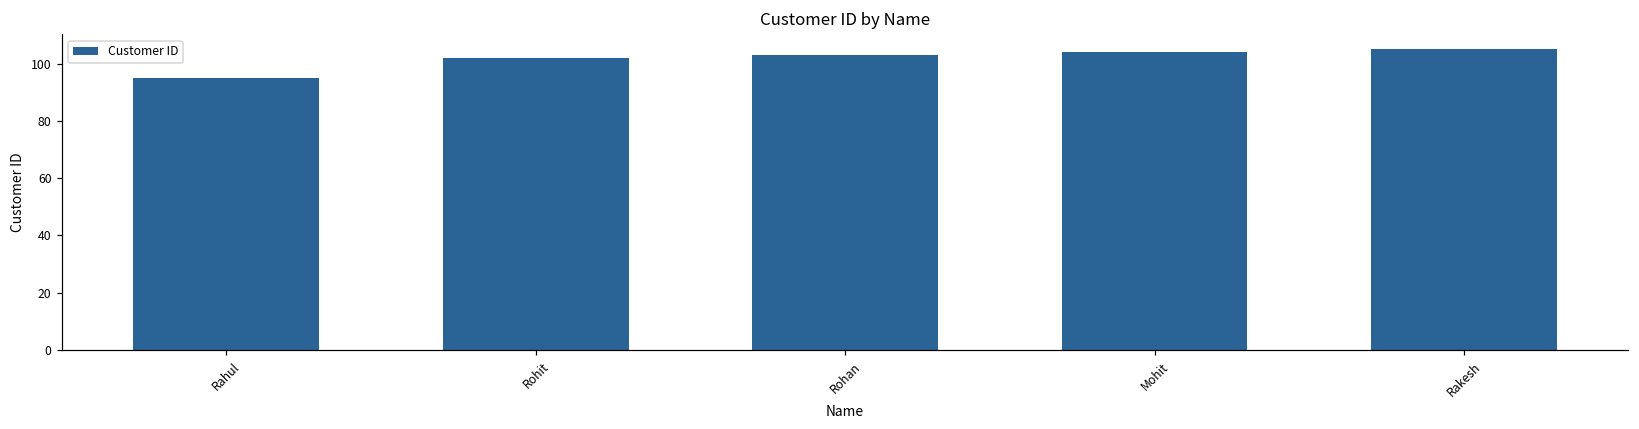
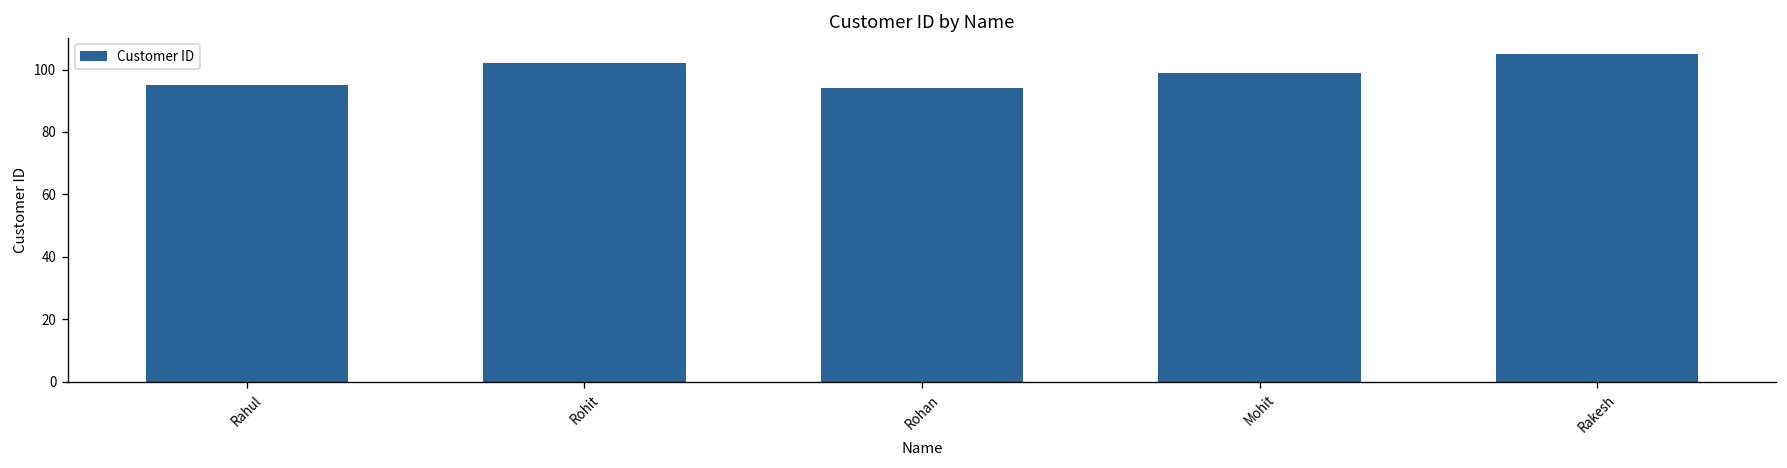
Rohan: 103 -> 94
Mohit: 104 -> 99
